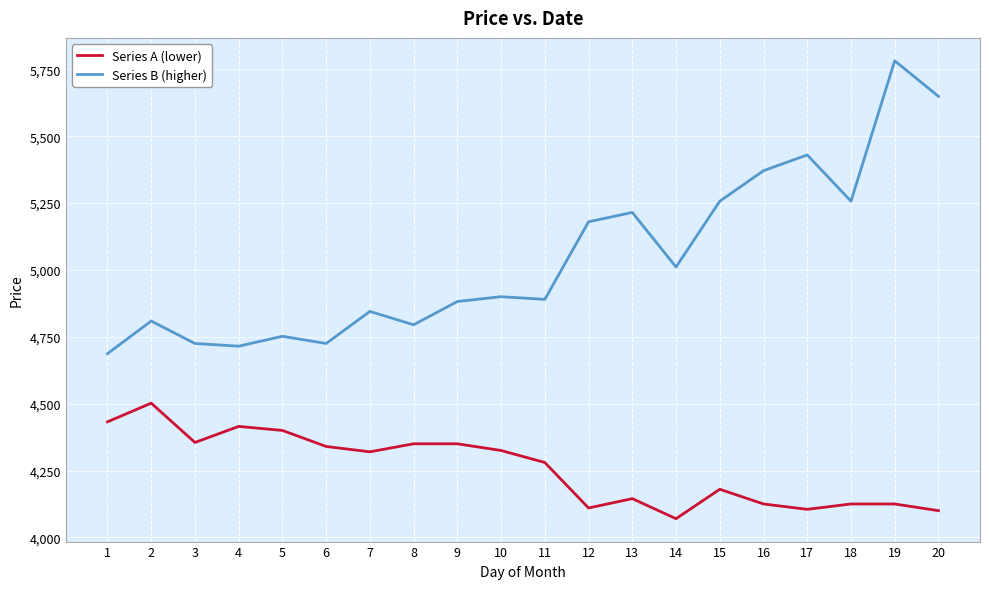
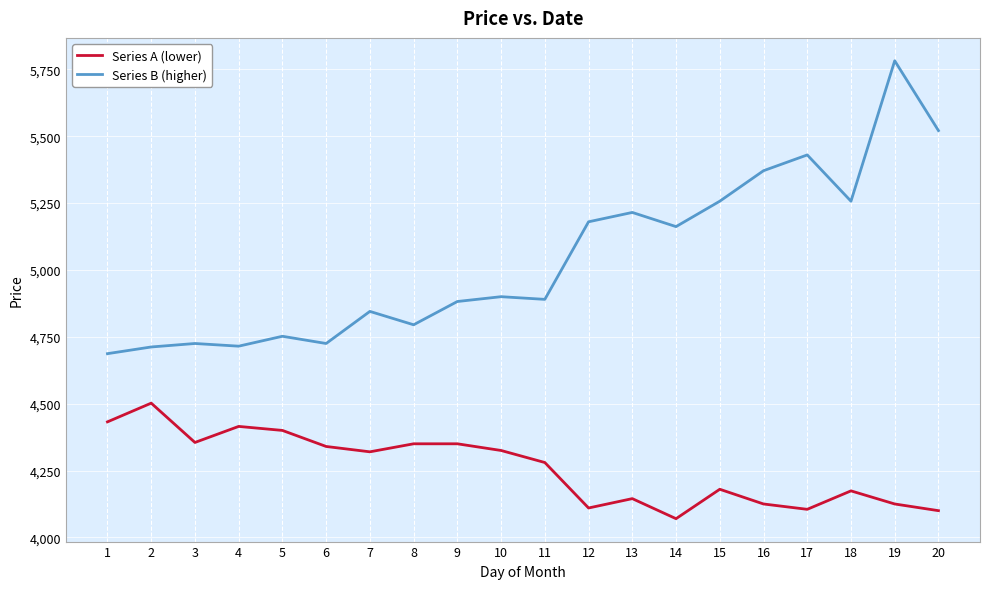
Series B (higher), 2: 4,810 -> 4,710
Series B (higher), 14: 5,010 -> 5,160
Series A (lower), 18: 4,130 -> 4,170
Series B (higher), 20: 5,650 -> 5,520
